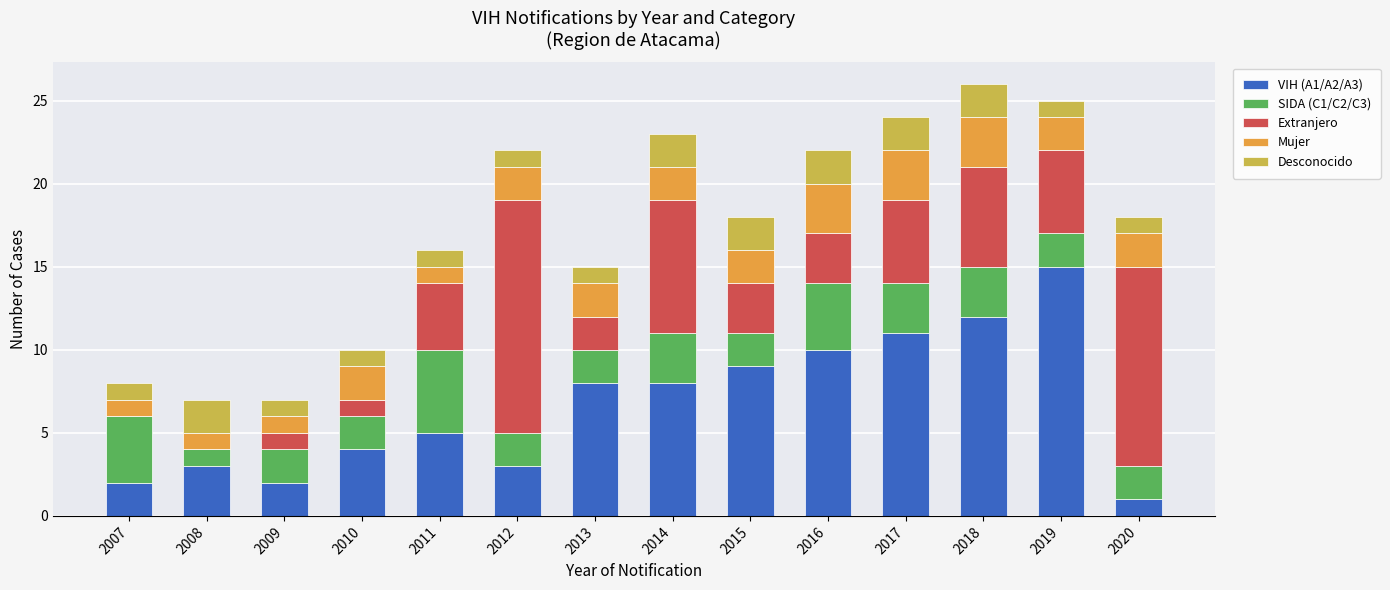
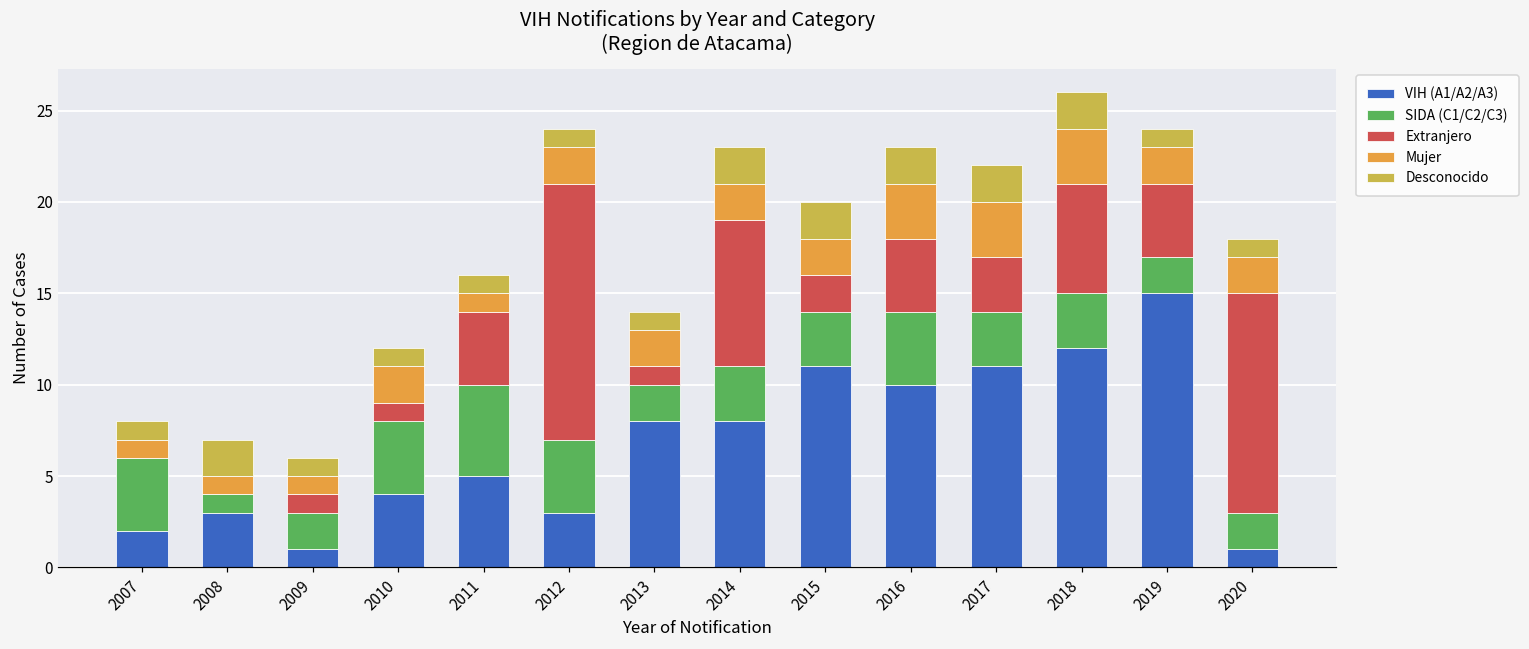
VIH (A1/A2/A3), 2009: 2 -> 1
SIDA (C1/C2/C3), 2010: 2 -> 4
SIDA (C1/C2/C3), 2012: 2 -> 4
Extranjero, 2013: 2 -> 1
VIH (A1/A2/A3), 2015: 9 -> 11
SIDA (C1/C2/C3), 2015: 2 -> 3
Extranjero, 2015: 3 -> 2
Extranjero, 2016: 3 -> 4
Extranjero, 2017: 5 -> 3
Extranjero, 2019: 5 -> 4
